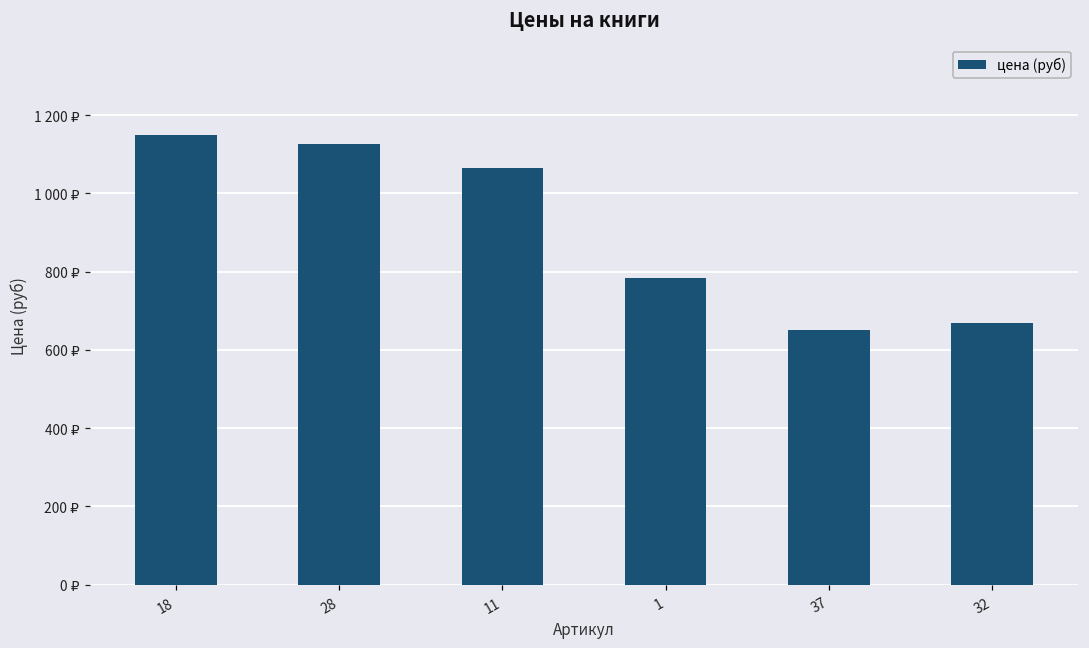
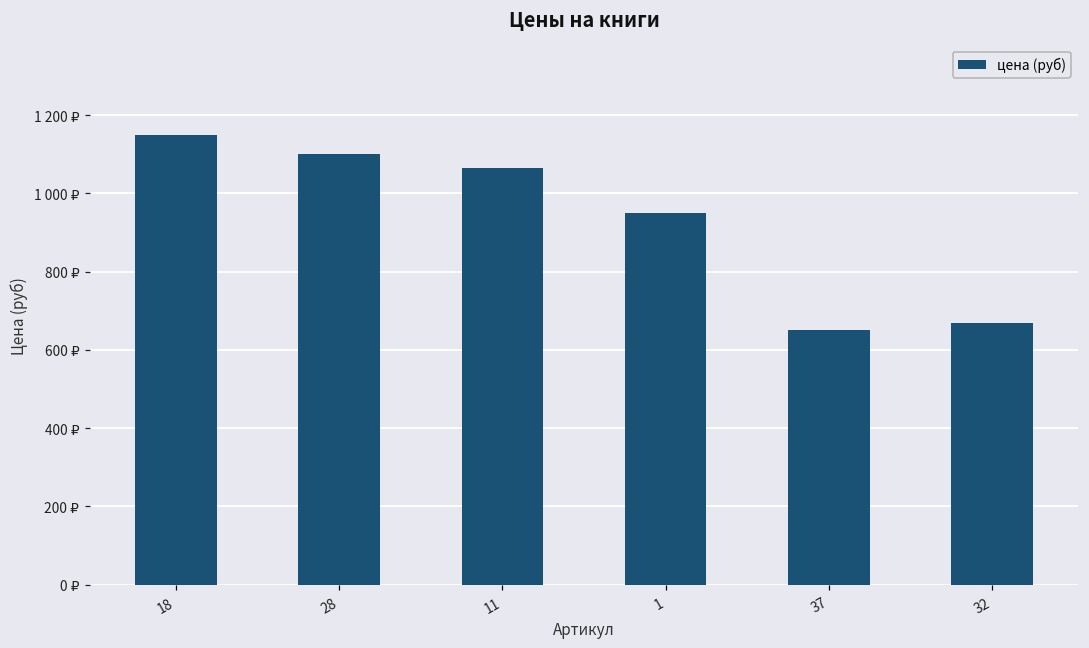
28: 1130 ₽ -> 1100 ₽
1: 780 ₽ -> 950 ₽
